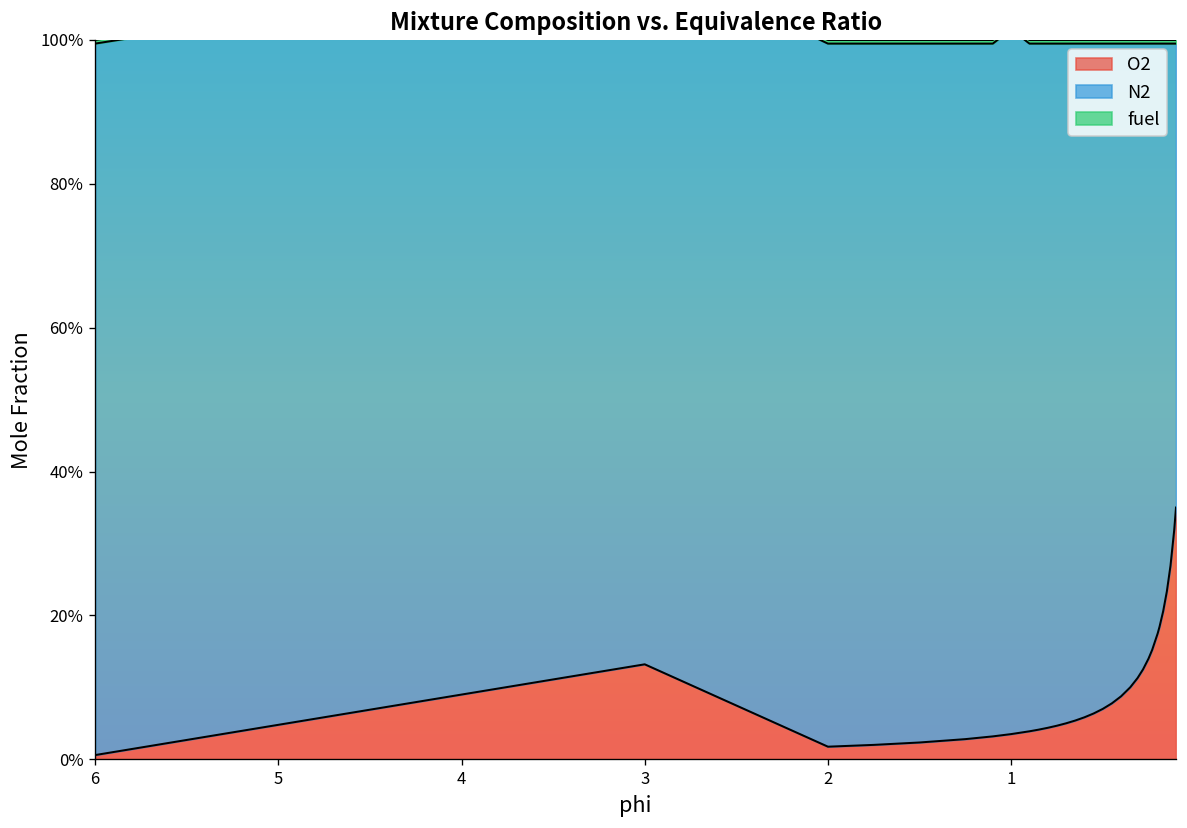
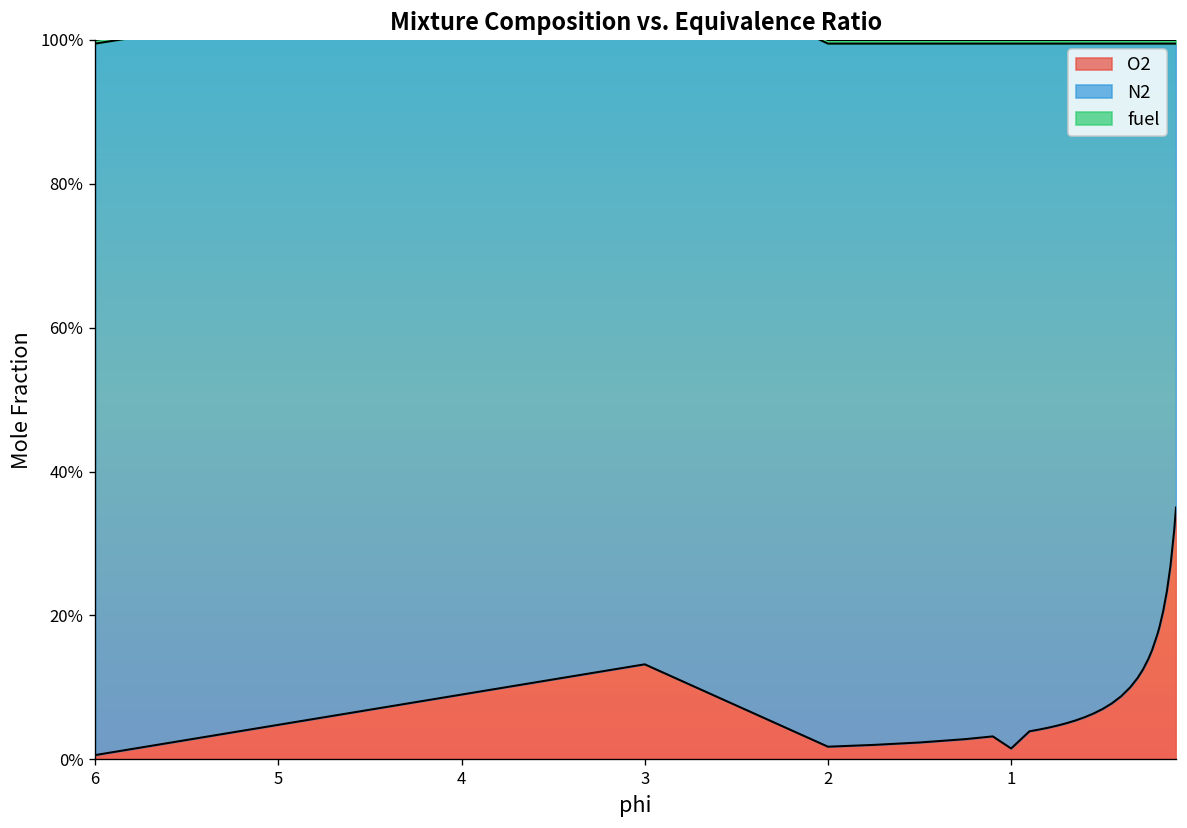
O2, 1: 4% -> 2%
